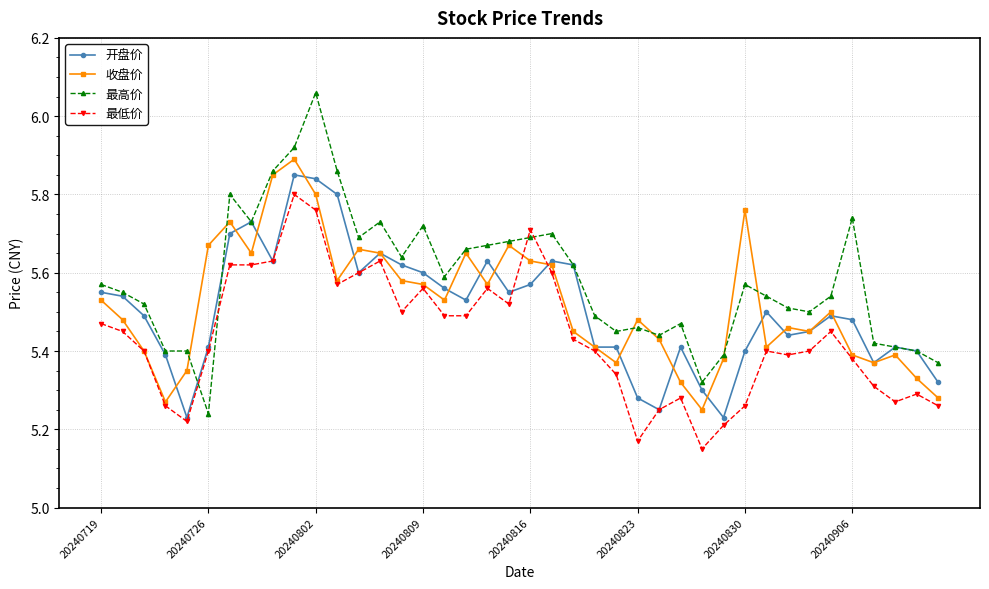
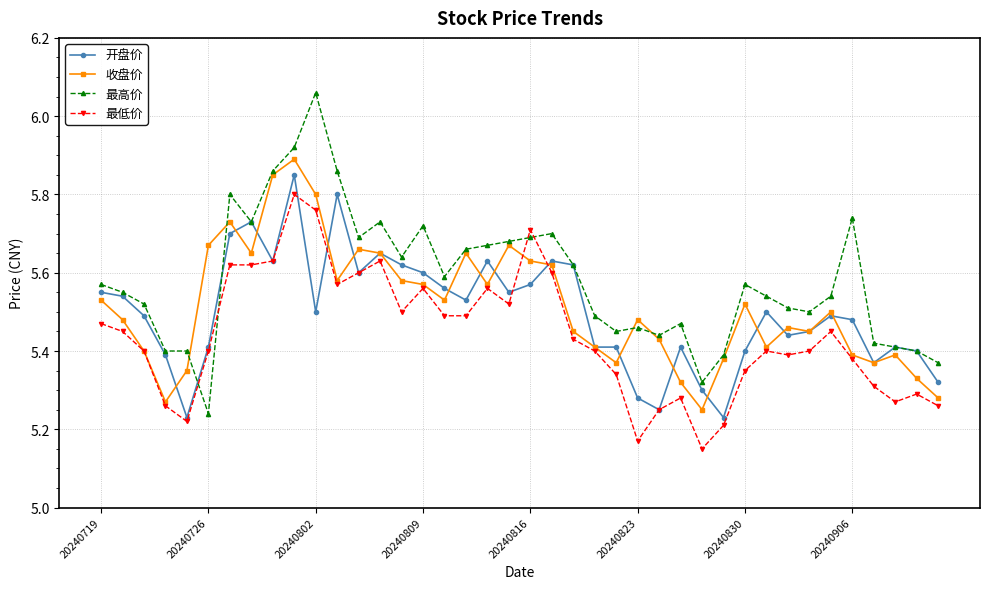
开盘价, 20240802: 5.84 -> 5.50
收盘价, 20240830: 5.76 -> 5.52
最低价, 20240830: 5.26 -> 5.35
